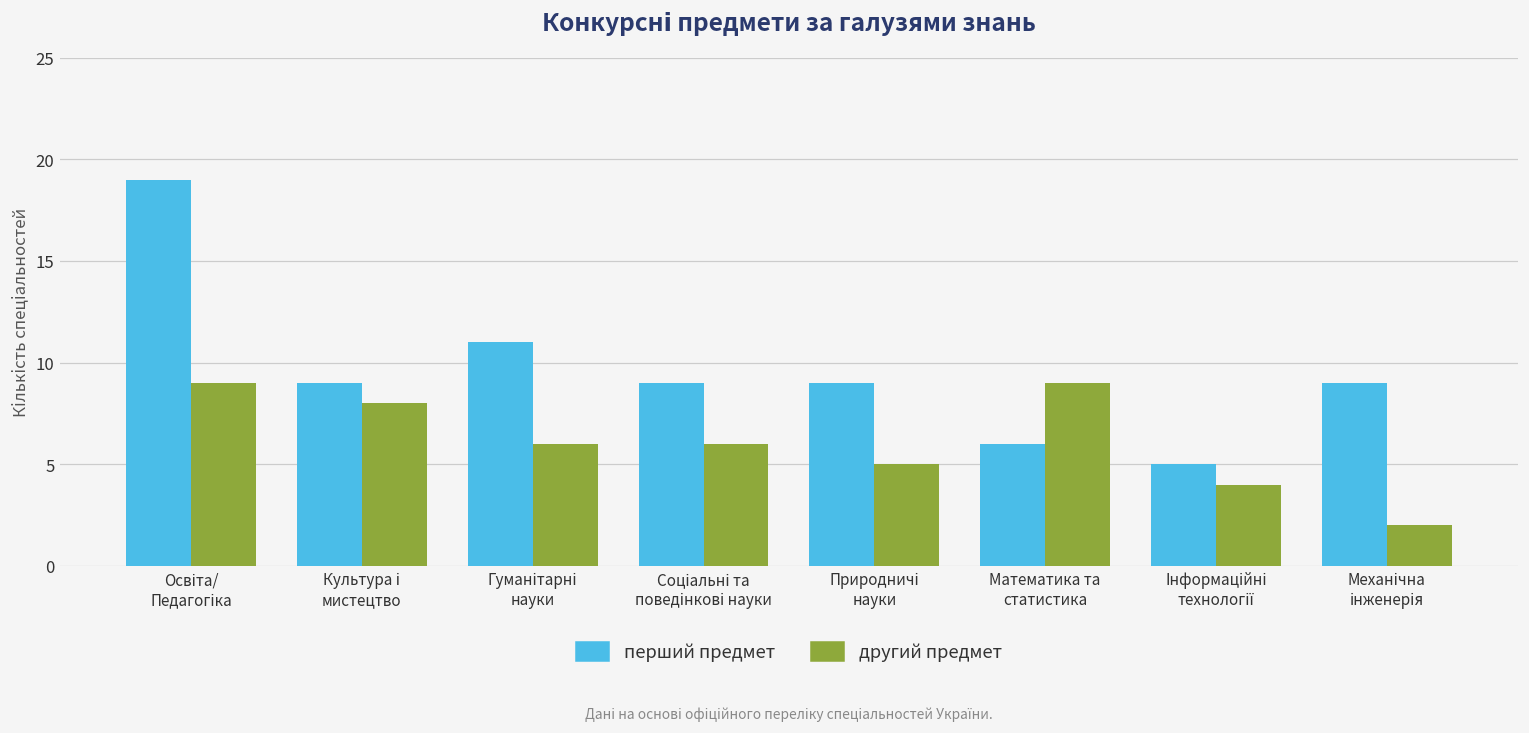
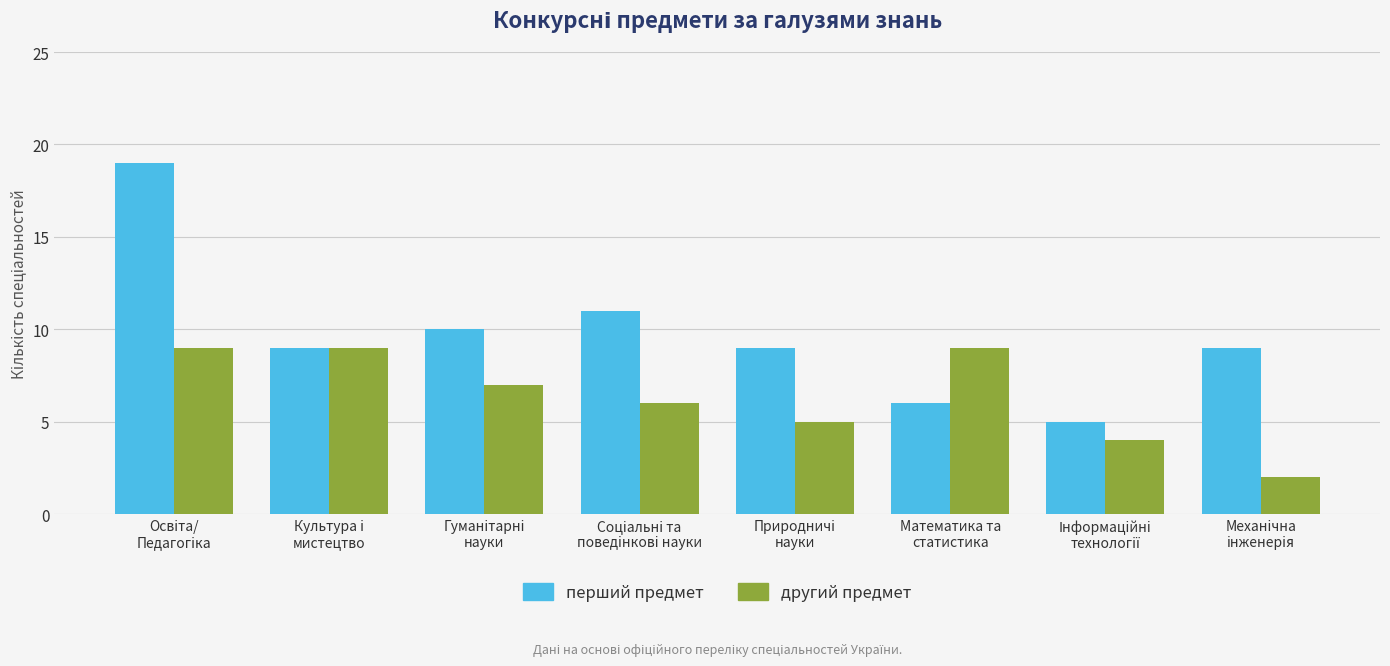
другий предмет, Культура і мистецтво: 8 -> 9
перший предмет, Гуманітарні науки: 11 -> 10
другий предмет, Гуманітарні науки: 6 -> 7
перший предмет, Соціальні та поведінкові науки: 9 -> 11
